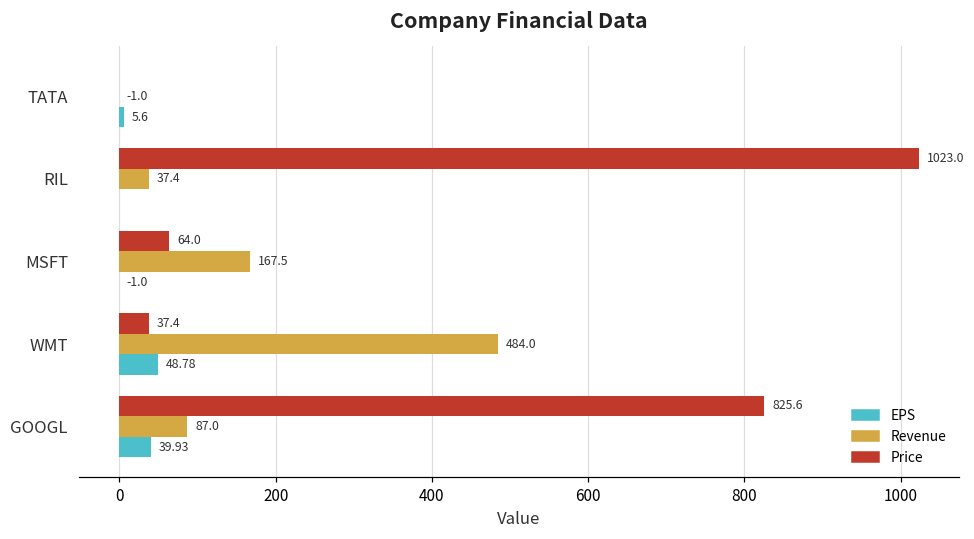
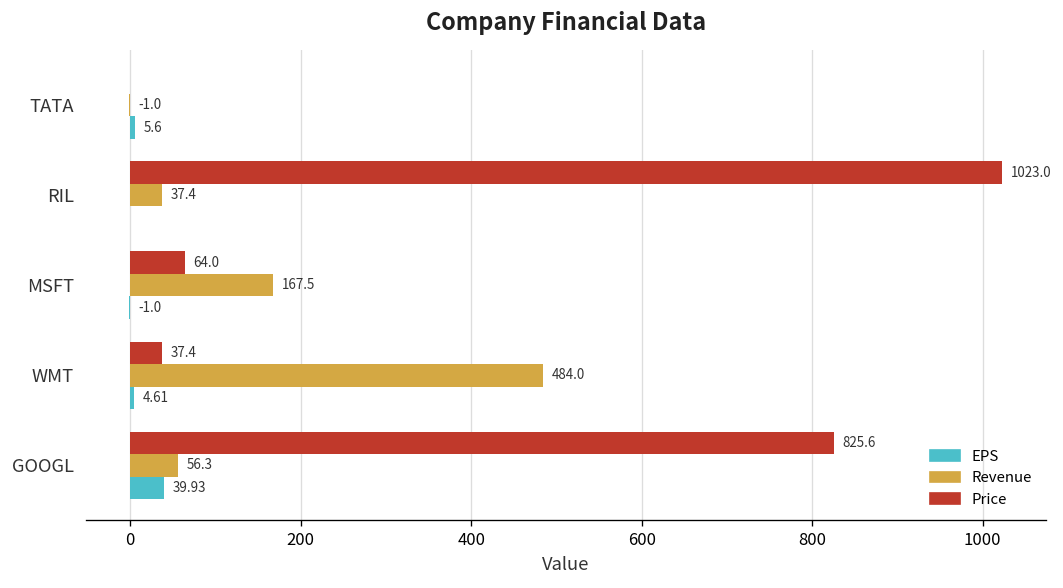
EPS, WMT: 48.78 -> 4.61
Revenue, GOOGL: 87.0 -> 56.3
